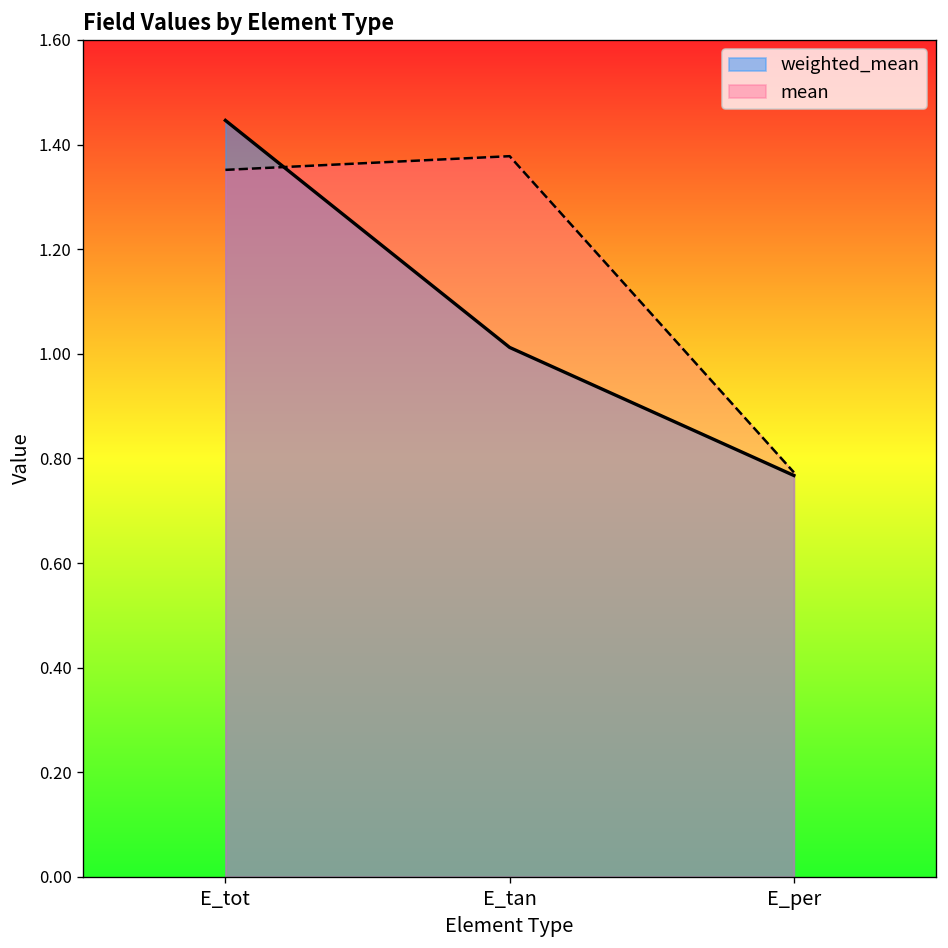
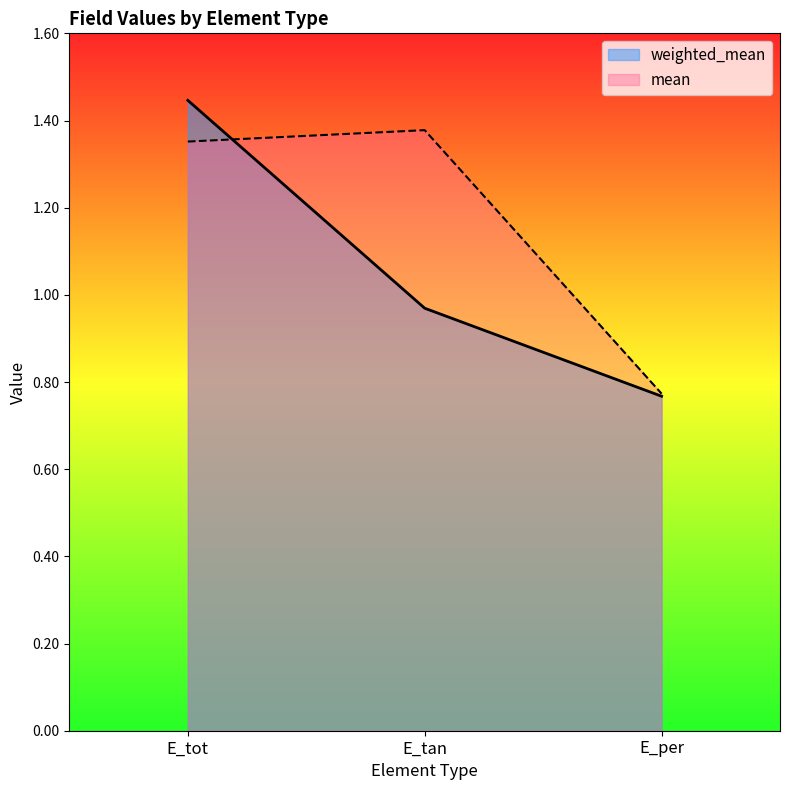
weighted_mean, E_tan: 1.01 -> 0.97
